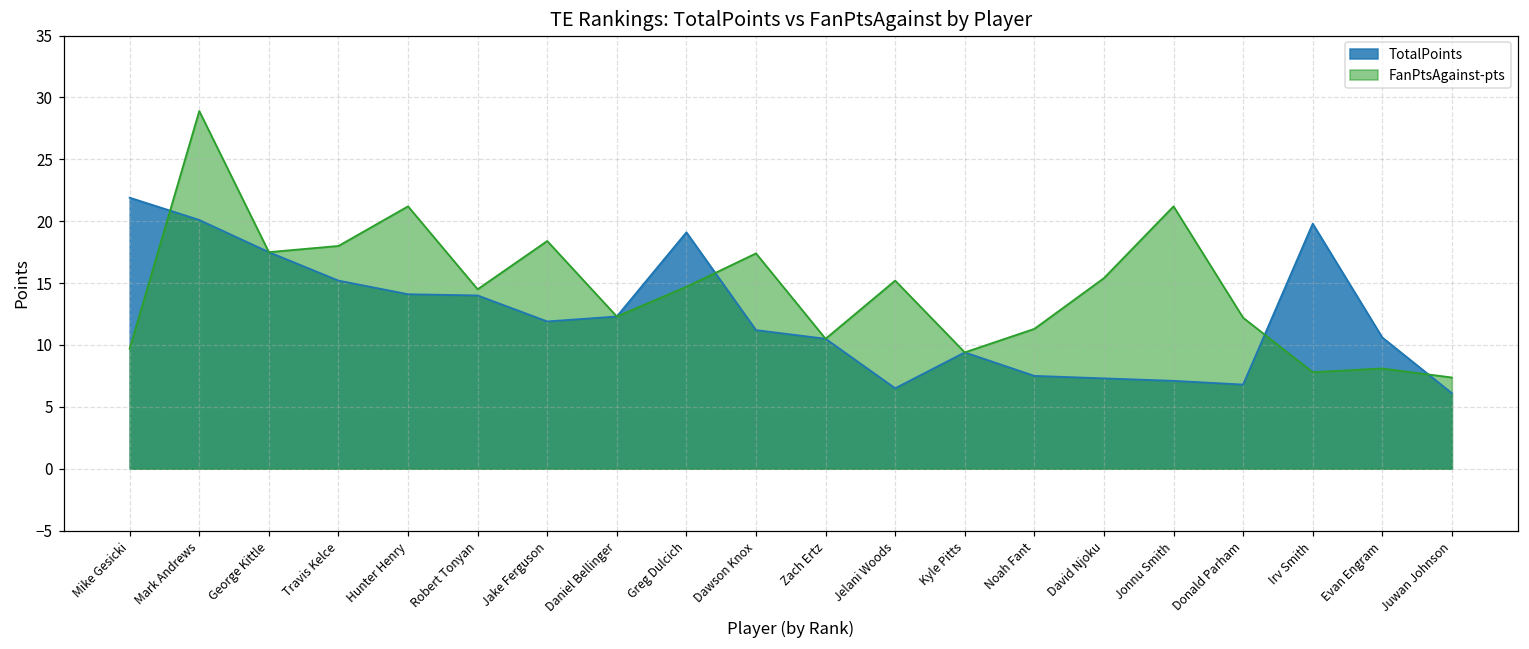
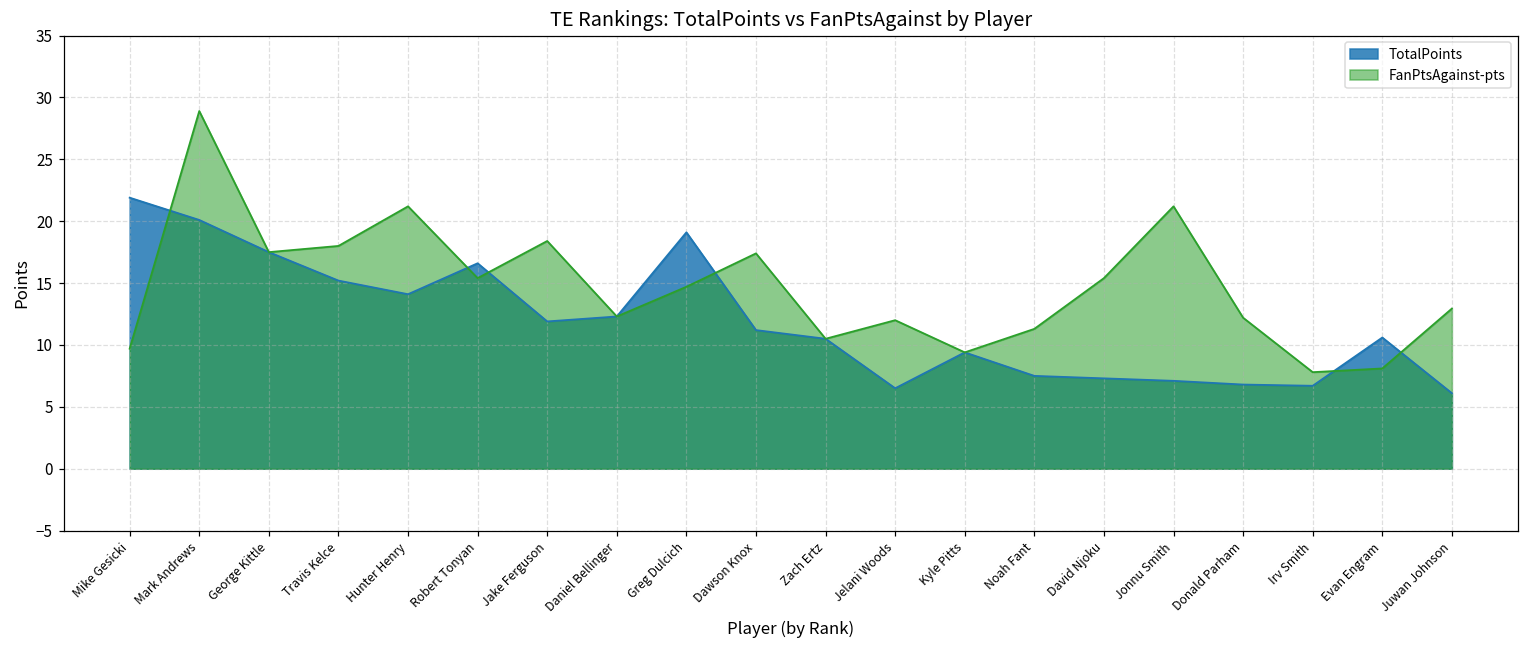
TotalPoints, Robert Tonyan: 14.0 -> 16.6
FanPtsAgainst-pts, Robert Tonyan: 14.5 -> 15.4
FanPtsAgainst-pts, Jelani Woods: 15.2 -> 12.0
TotalPoints, Irv Smith: 19.8 -> 6.7
FanPtsAgainst-pts, Juwan Johnson: 7.4 -> 12.9
